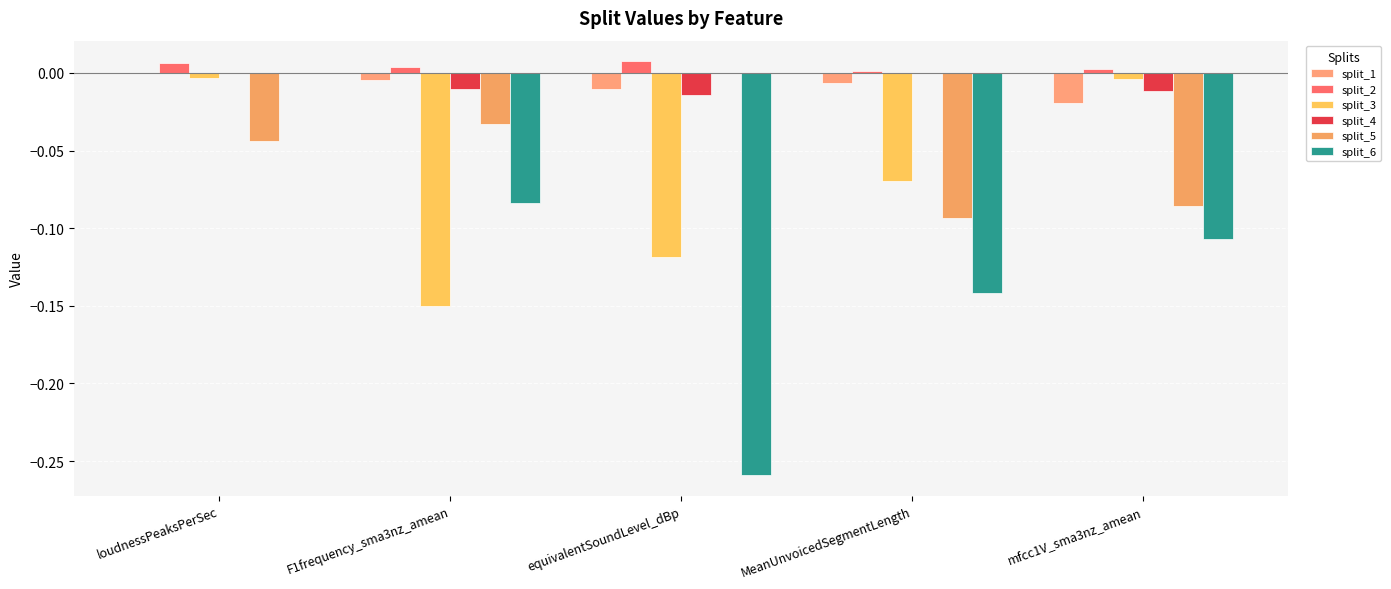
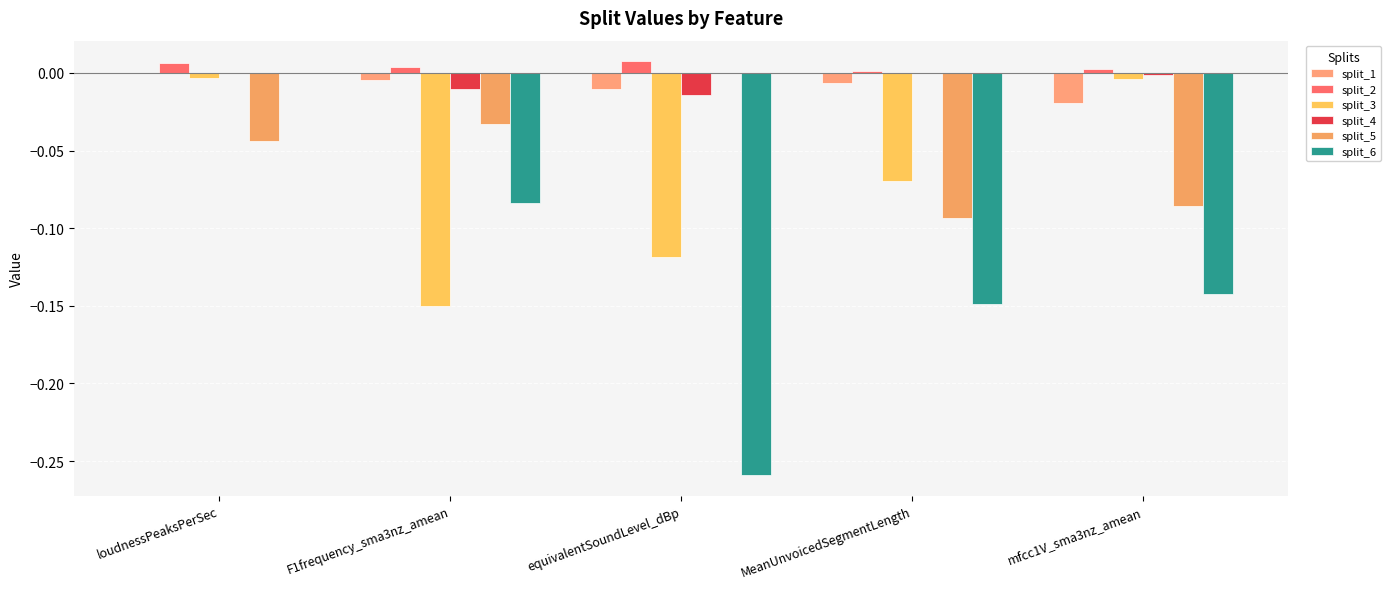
split_6, MeanUnvoicedSegmentLength: -0.142 -> -0.149
split_4, mfcc1V_sma3nz_amean: -0.011 -> -0.001
split_6, mfcc1V_sma3nz_amean: -0.107 -> -0.142
